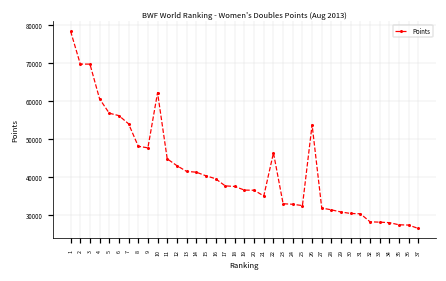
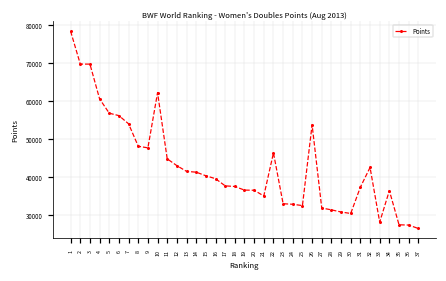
31: 30000 -> 37000
32: 28000 -> 43000
34: 28000 -> 36000
